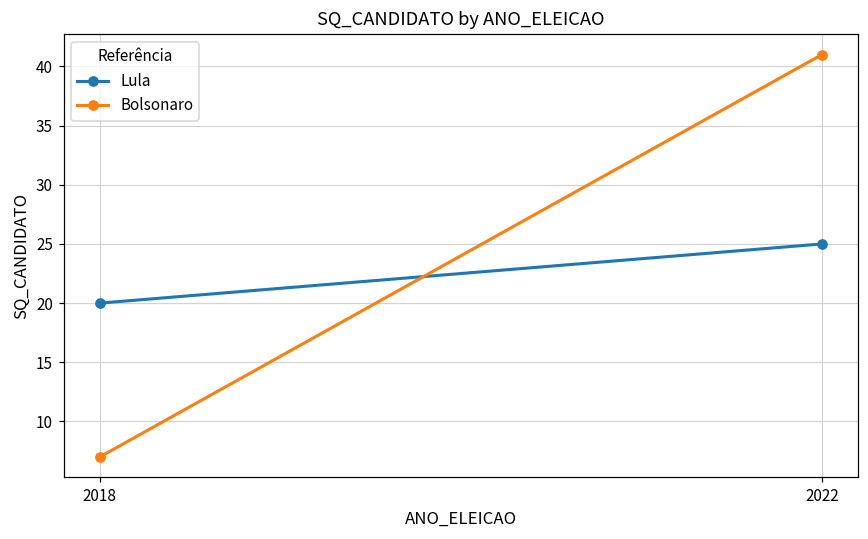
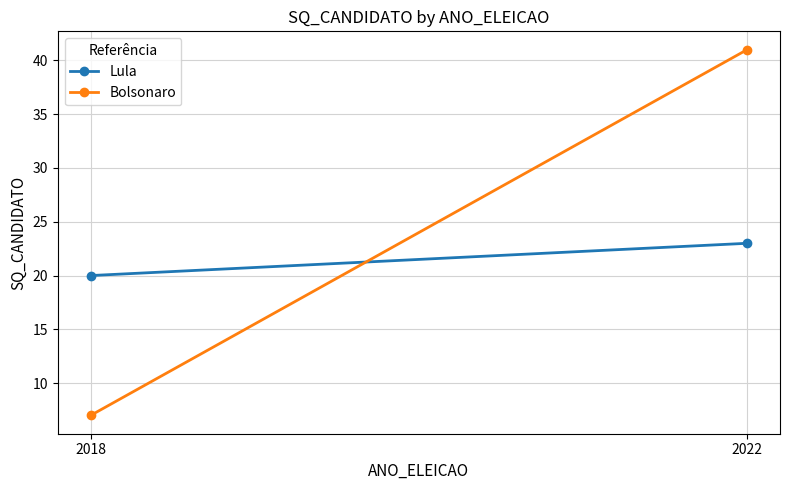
Lula, 2022: 25 -> 23
